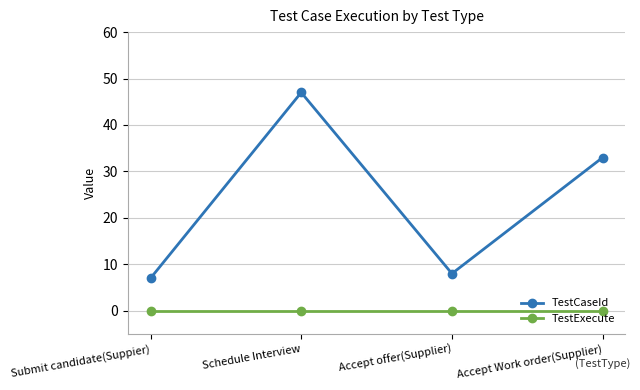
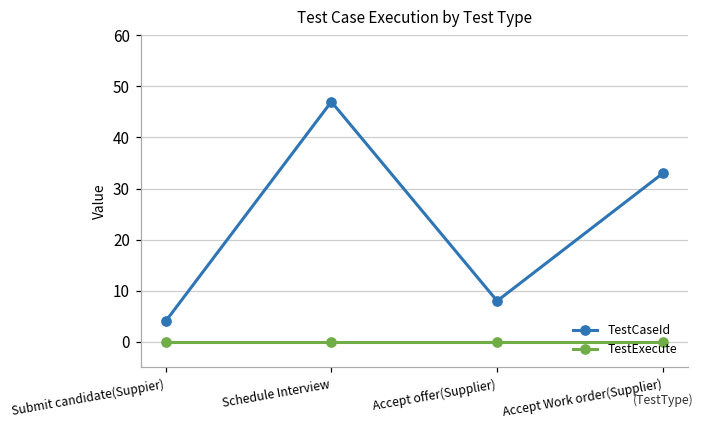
TestCaseId, Submit candidate(Suppier): 7 -> 4
